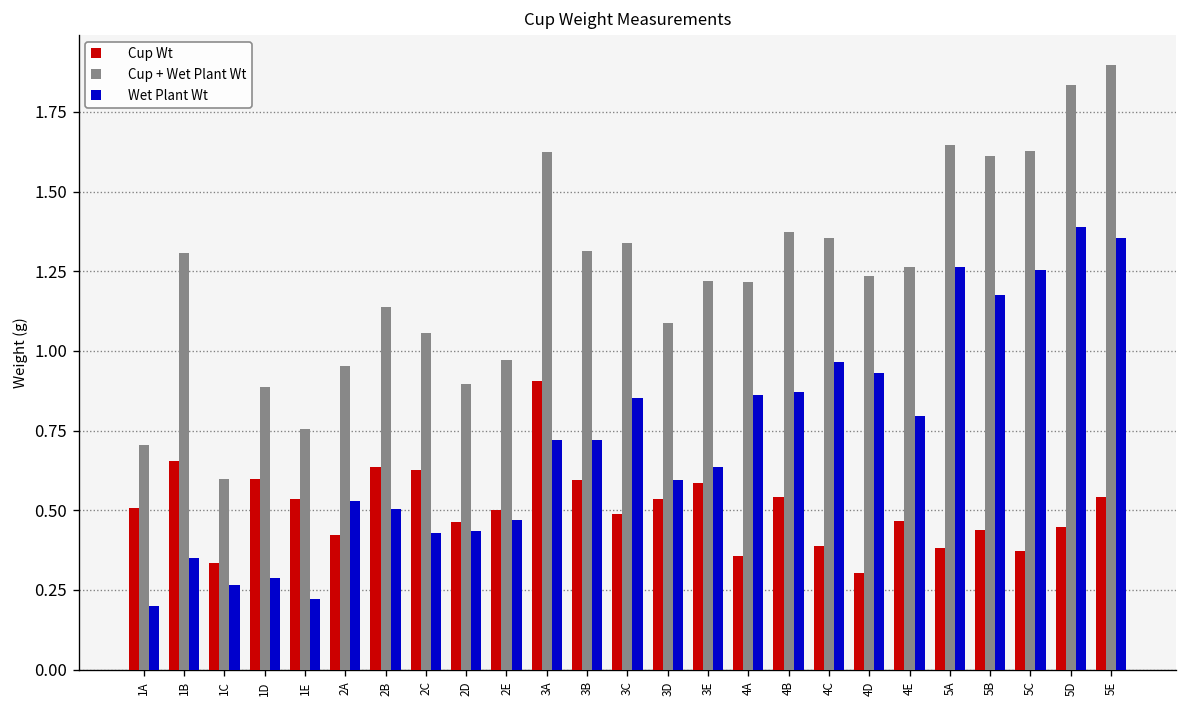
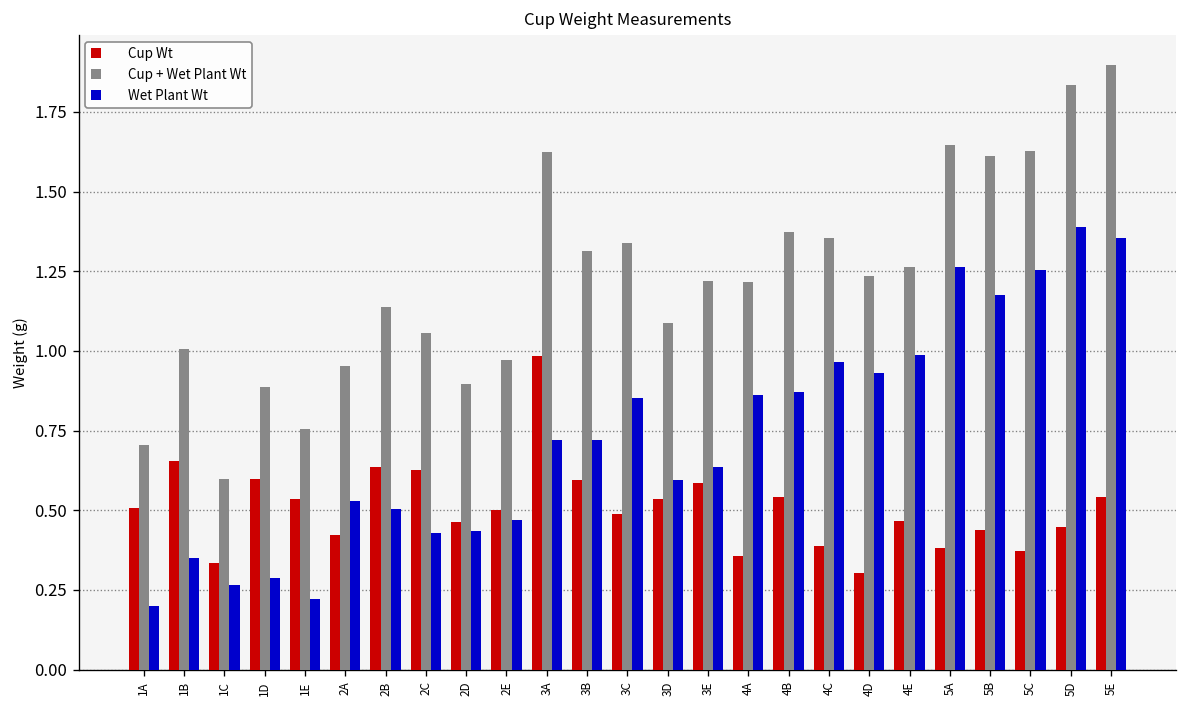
Cup + Wet Plant Wt, 1B: 1.31 -> 1.01
Cup Wt, 3A: 0.91 -> 0.98
Wet Plant Wt, 4E: 0.80 -> 0.99
